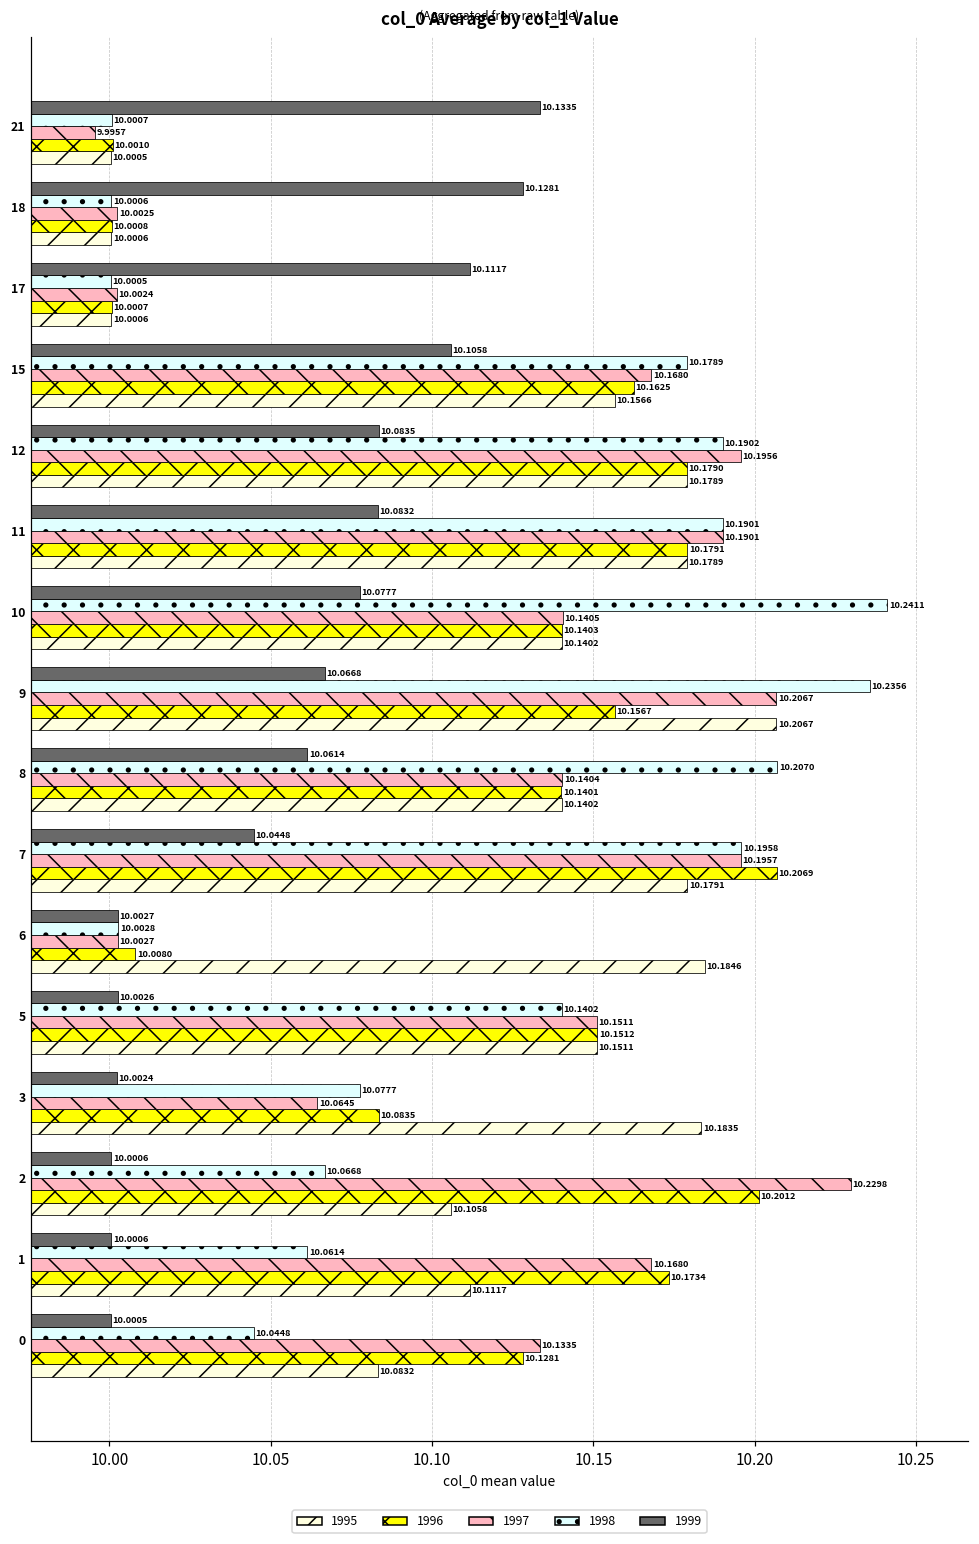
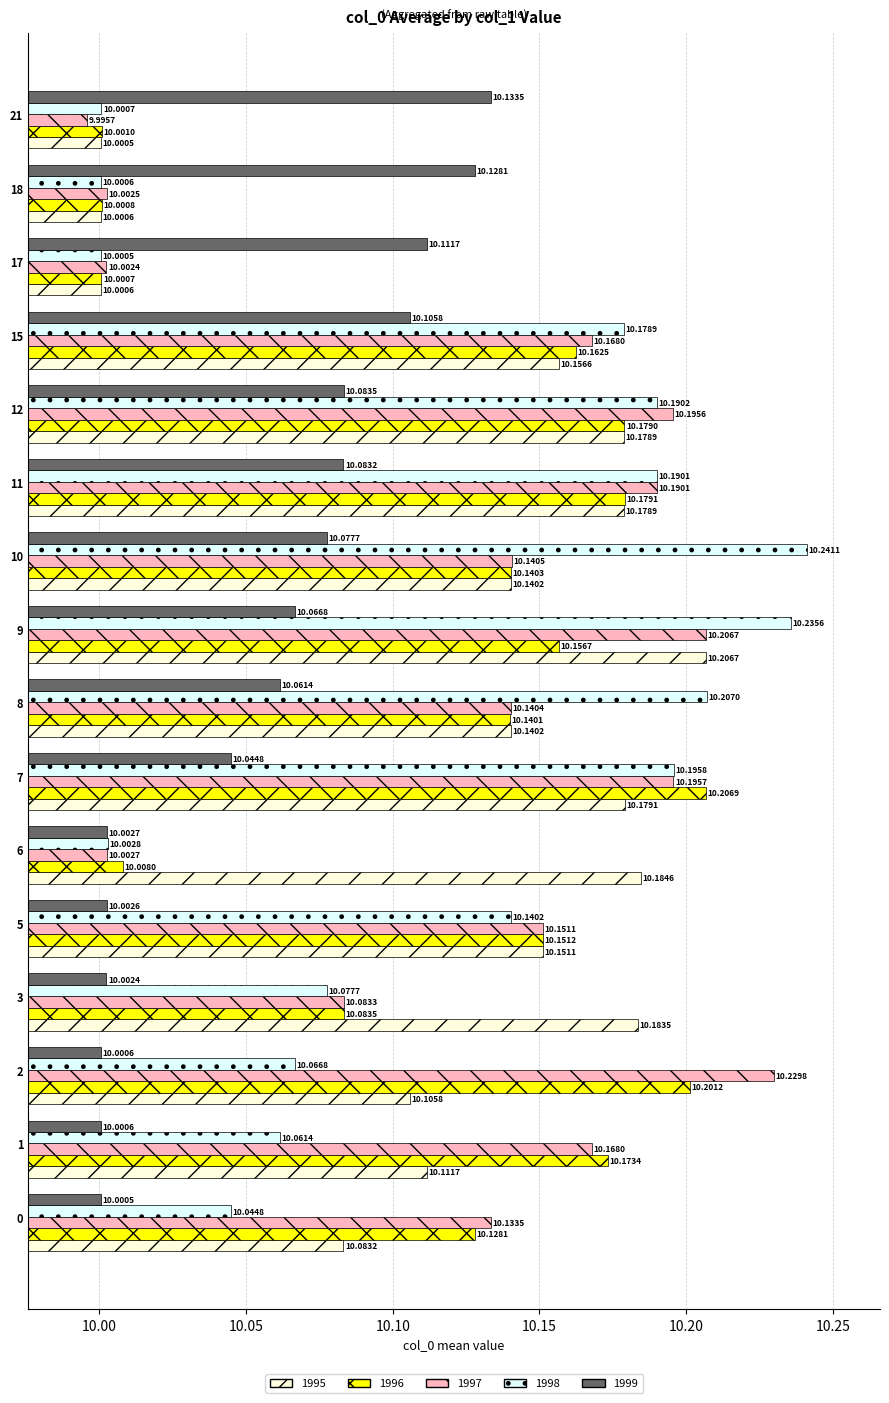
1997, 3: 10.0645 -> 10.0833
